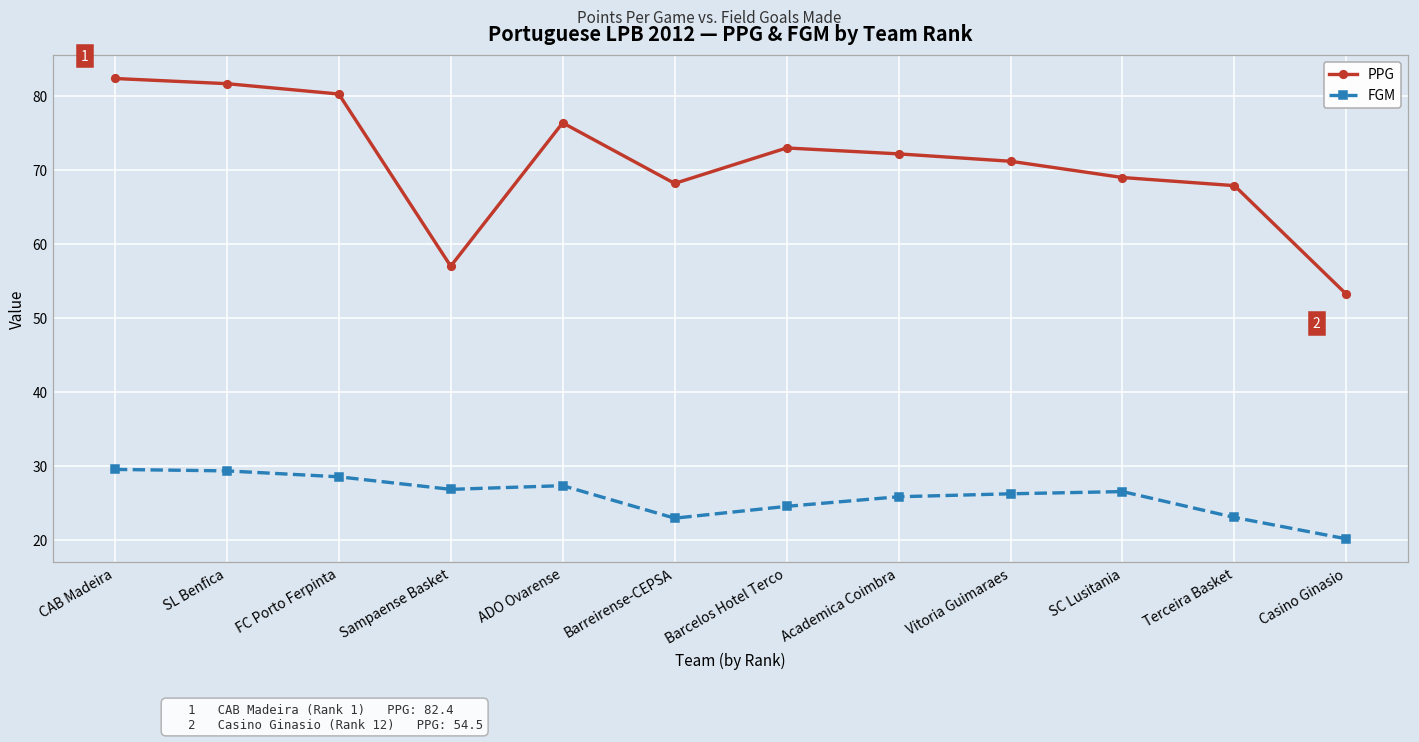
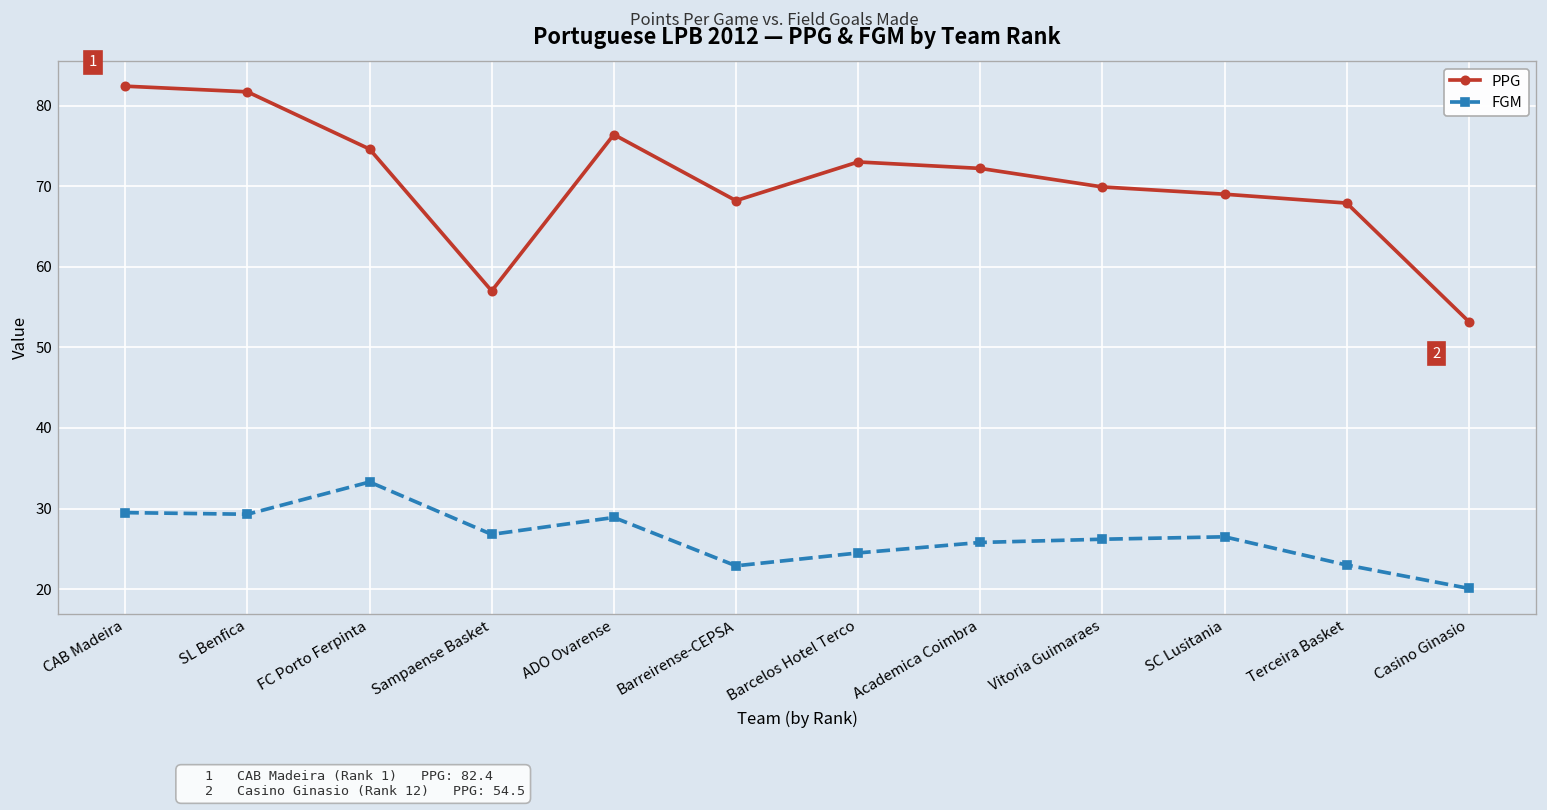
PPG, FC Porto Ferpinta: 80 -> 75
FGM, FC Porto Ferpinta: 29 -> 33
FGM, ADO Ovarense: 27 -> 29
PPG, Vitoria Guimaraes: 71 -> 70
